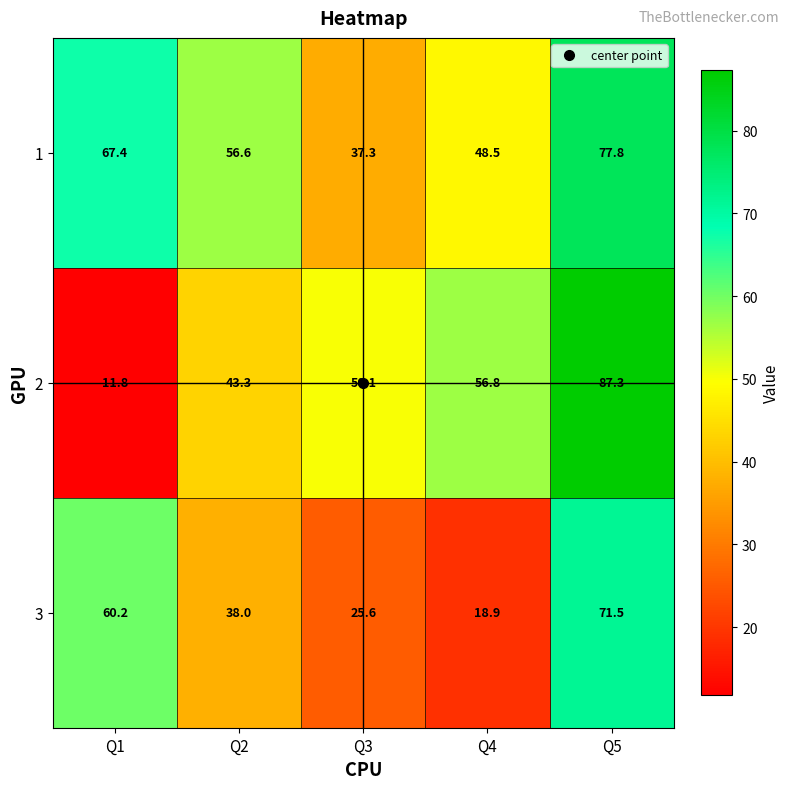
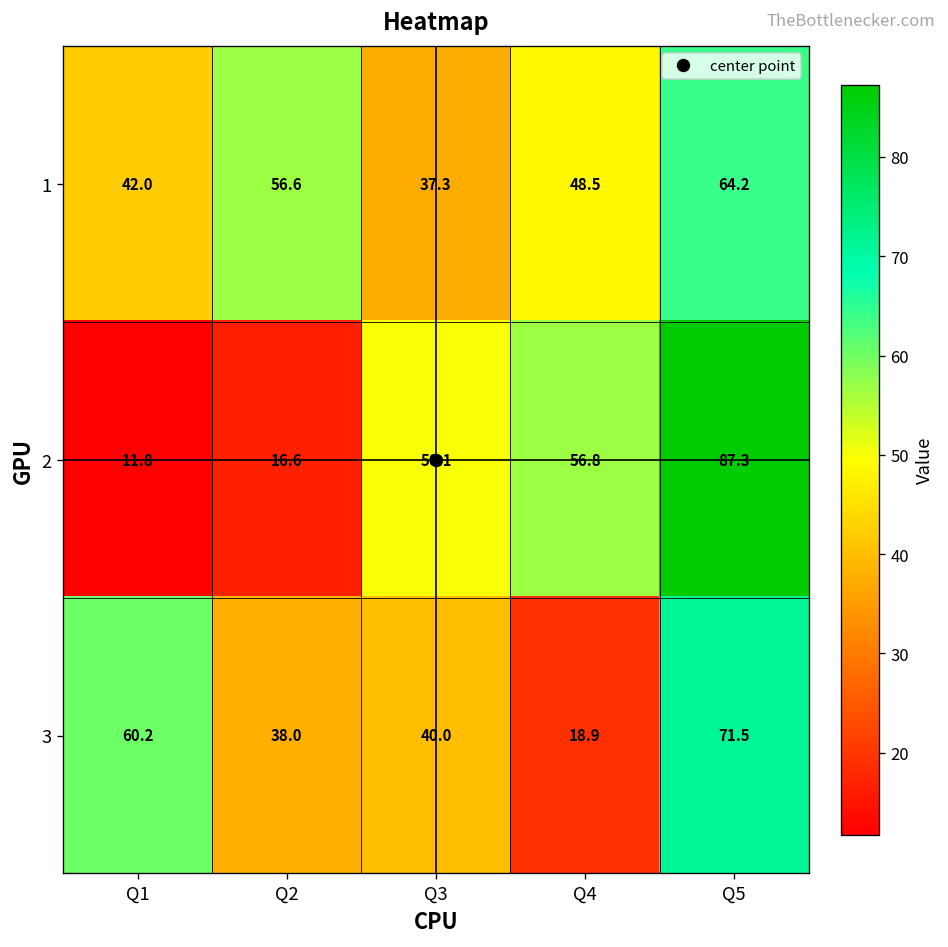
1, Q1: 67.4 -> 42.0
1, Q5: 77.8 -> 64.2
2, Q2: 43.3 -> 16.6
3, Q3: 25.6 -> 40.0
